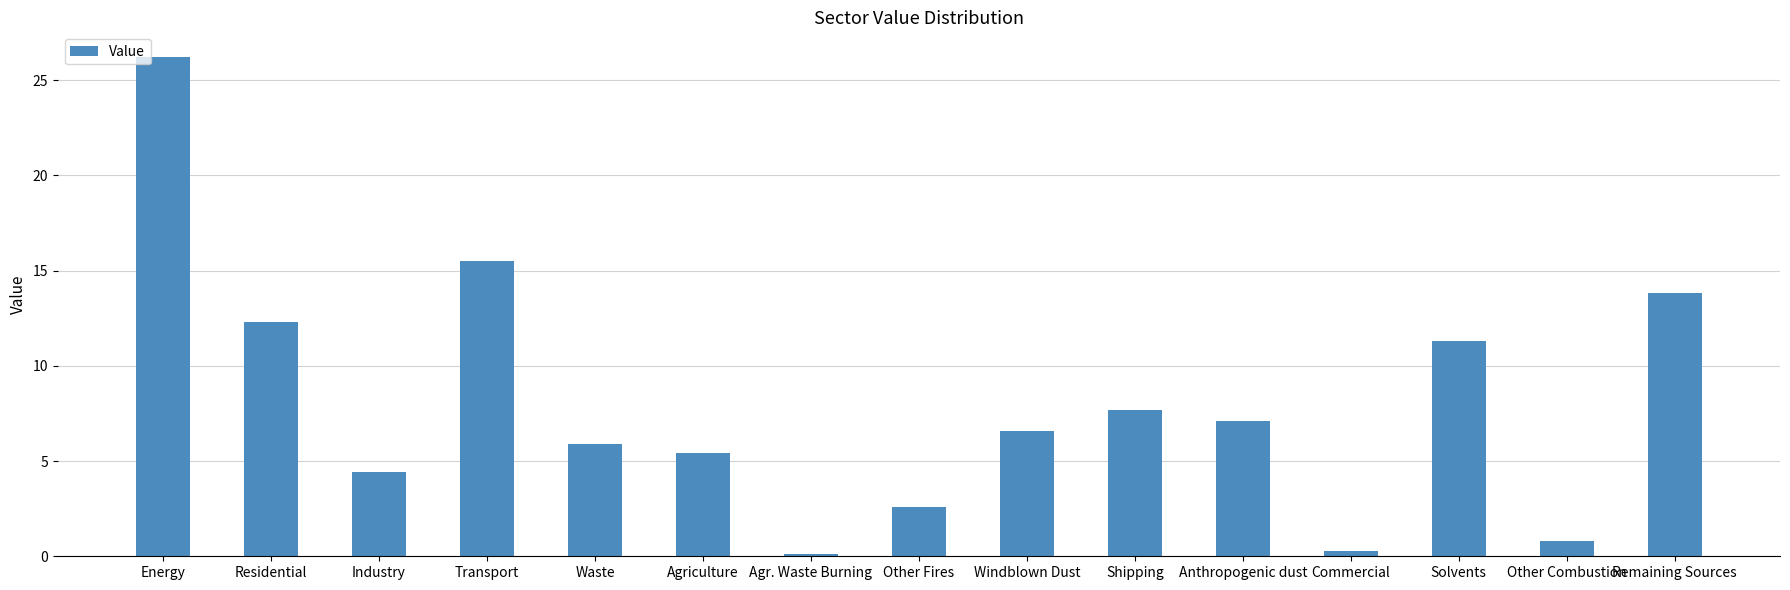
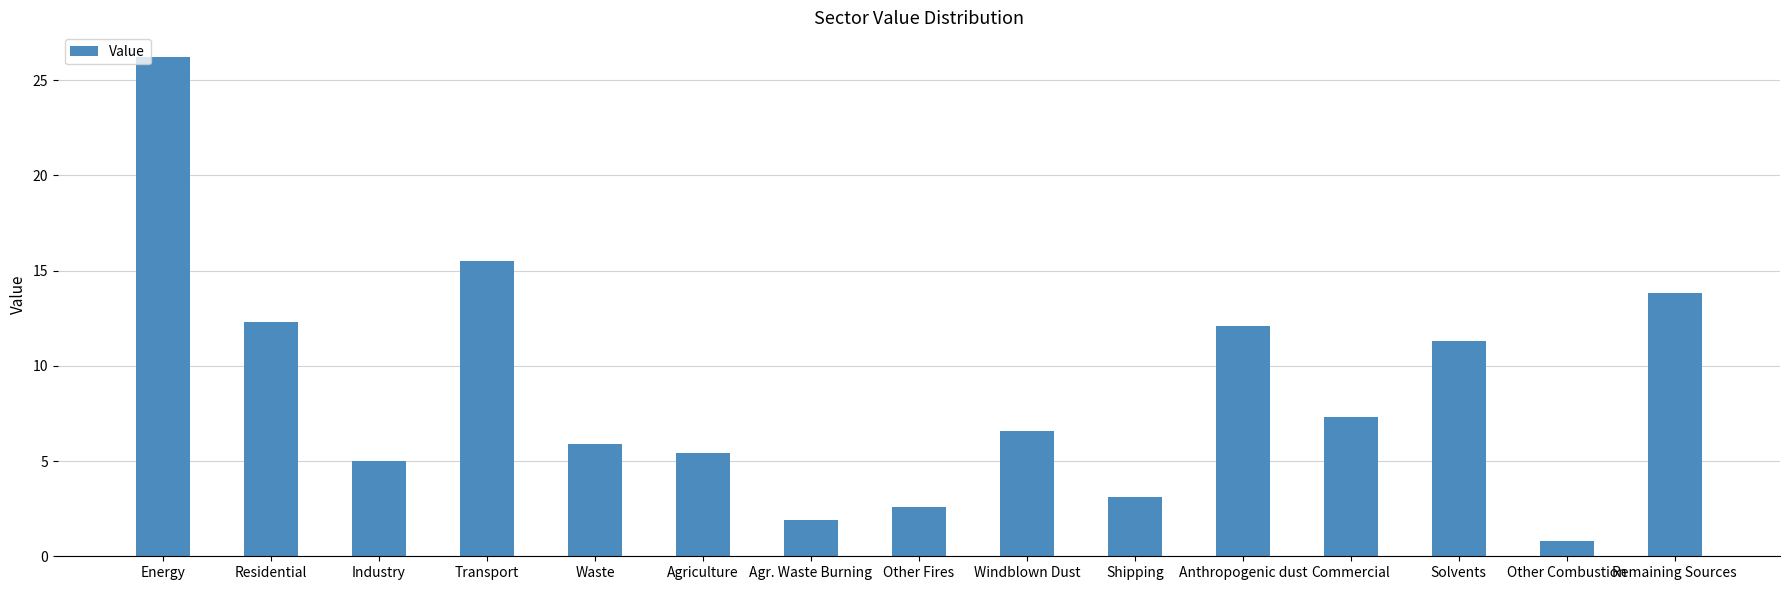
Industry: 4.4 -> 5.0
Agr. Waste Burning: 0.1 -> 1.9
Shipping: 7.7 -> 3.1
Anthropogenic dust: 7.1 -> 12.1
Commercial: 0.3 -> 7.3
